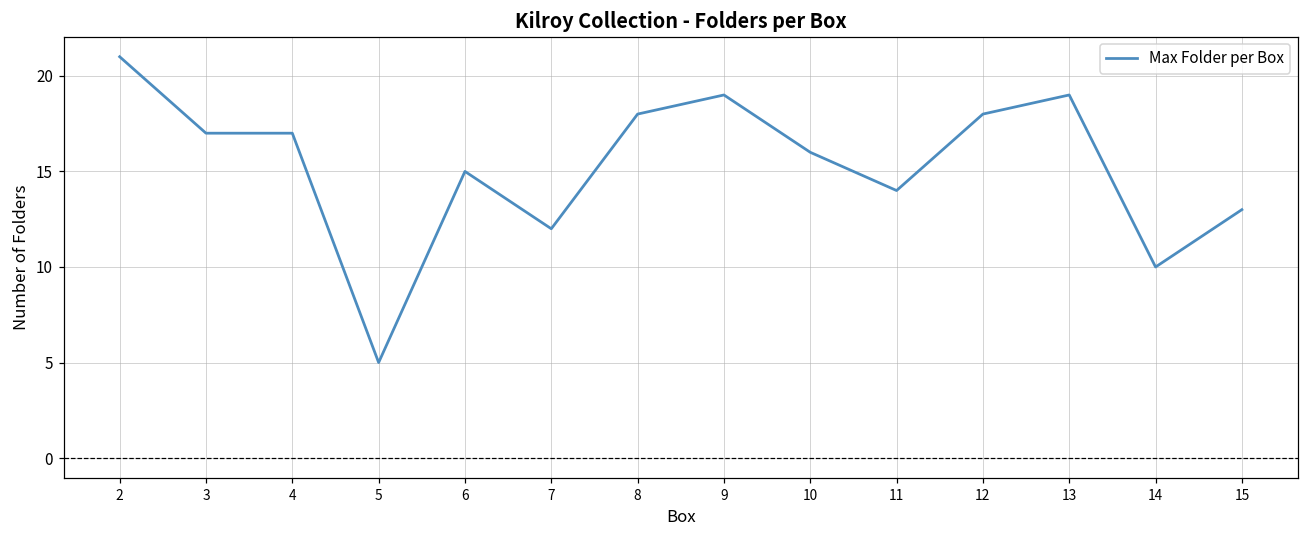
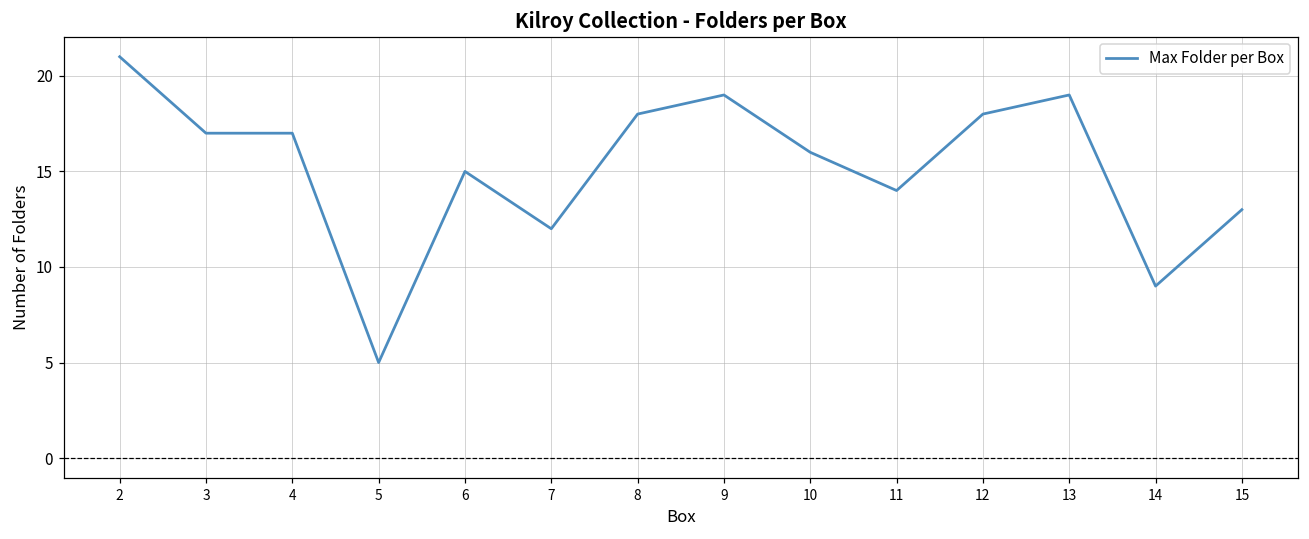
14: 10 -> 9
